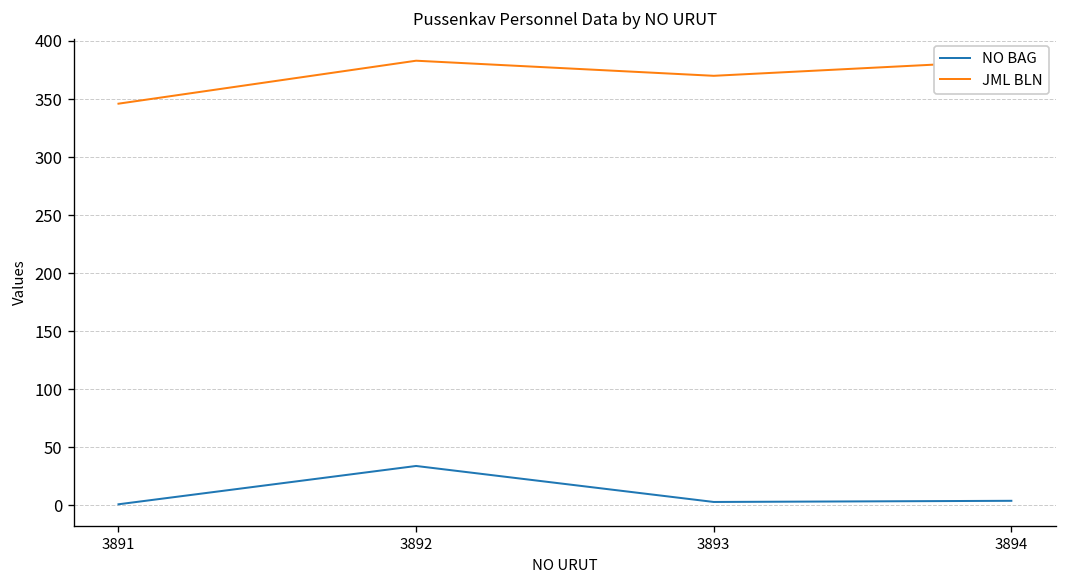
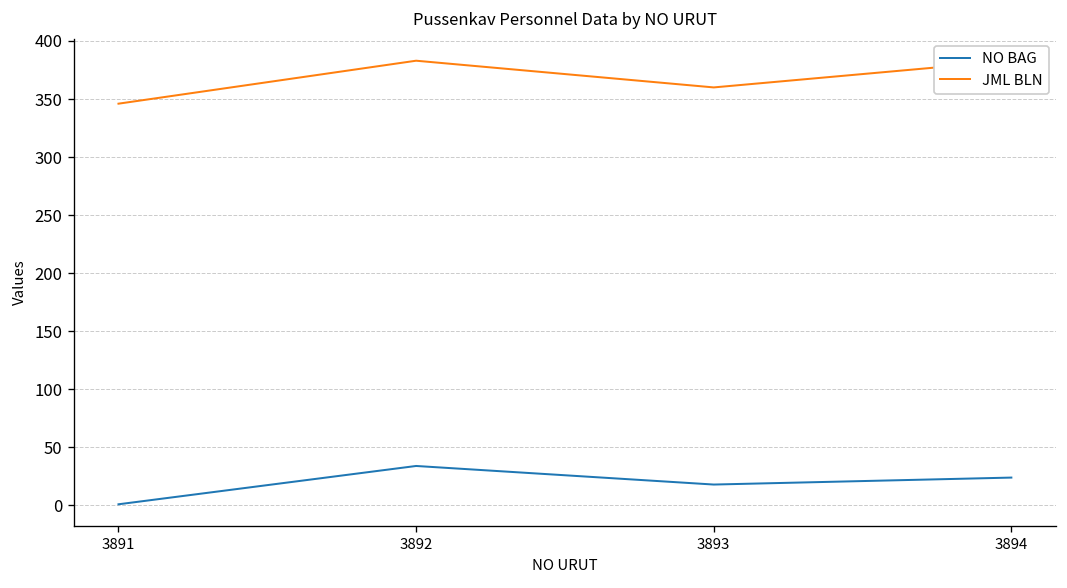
NO BAG, 3893: 0 -> 20
JML BLN, 3893: 370 -> 360
NO BAG, 3894: 0 -> 20
